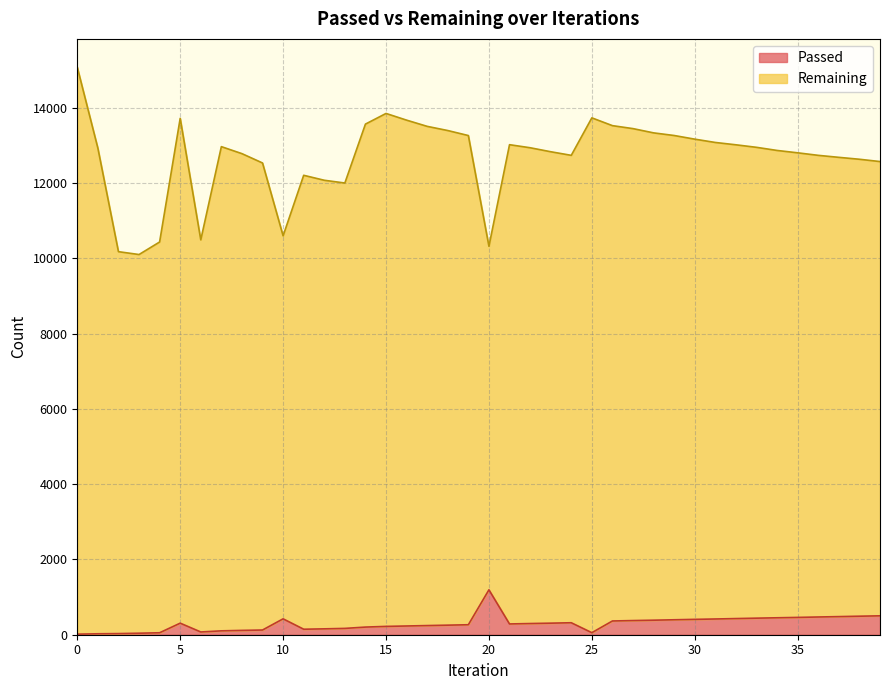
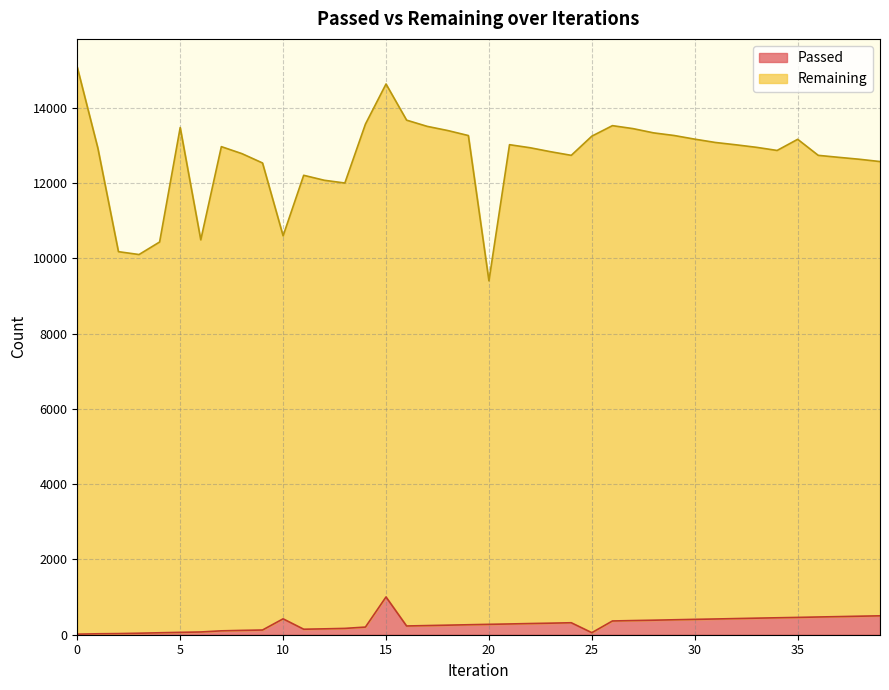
Passed, 5: 300 -> 100
Passed, 15: 200 -> 1000
Passed, 20: 1200 -> 300
Remaining, 25: 13700 -> 13200
Remaining, 35: 12300 -> 12700
